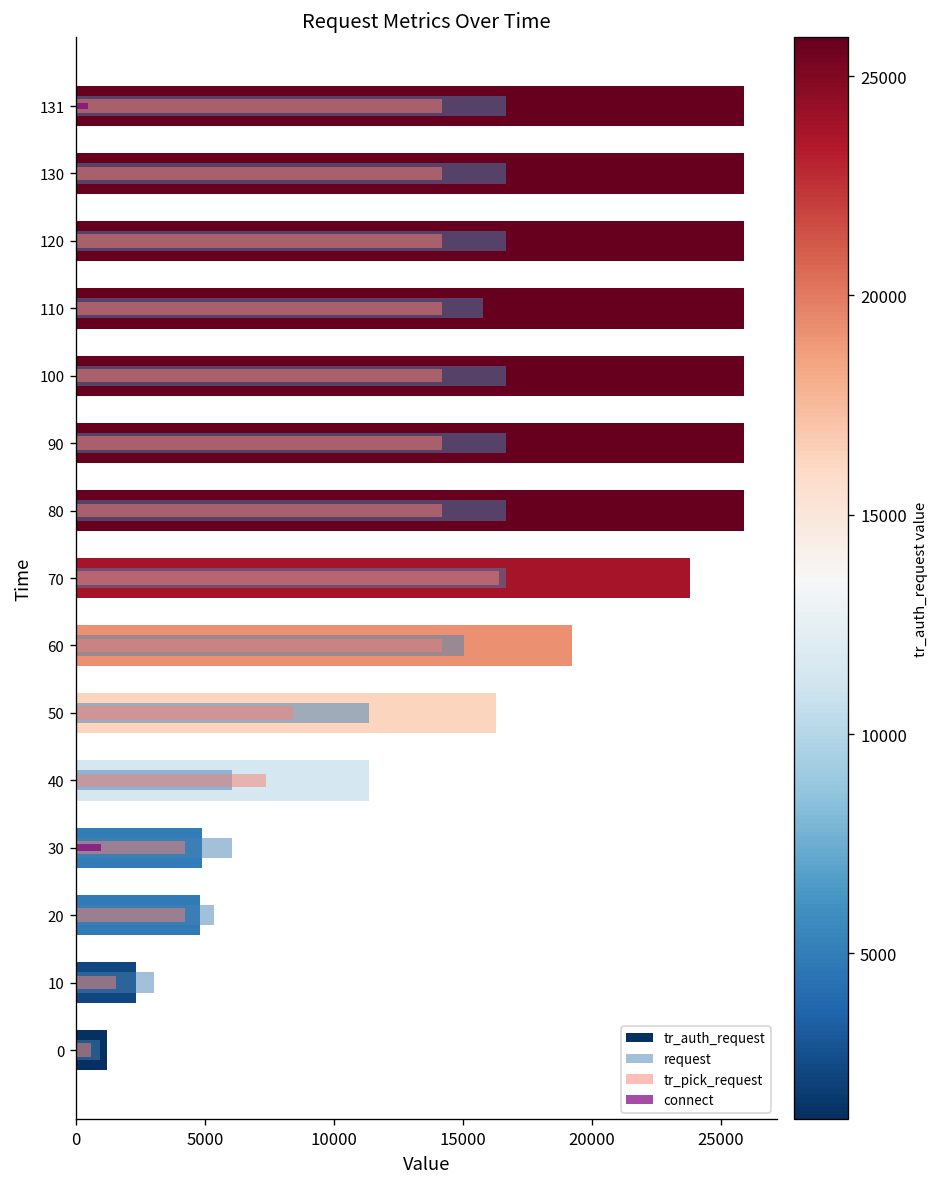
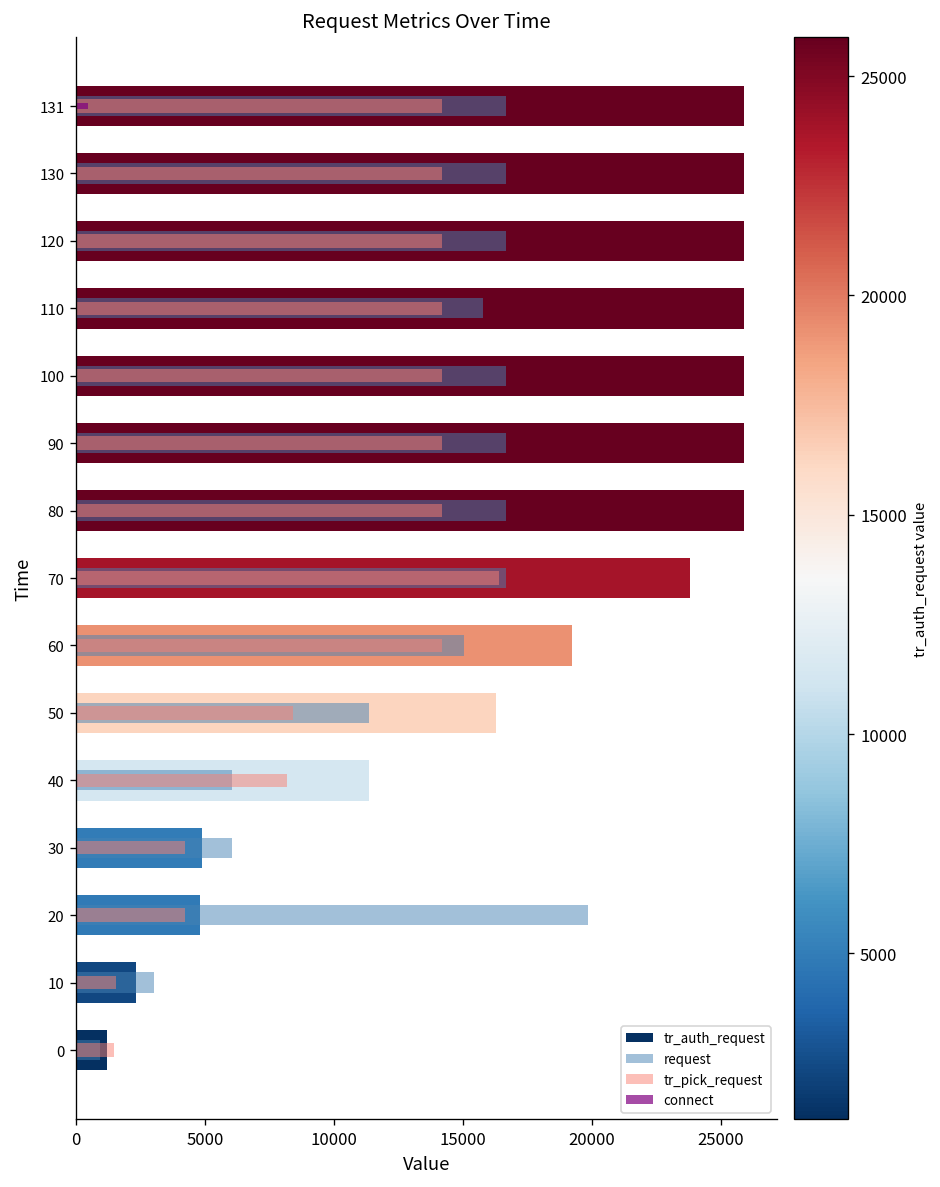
tr_pick_request, 40: 7400 -> 8200
connect, 30: 1000 -> 0
request, 20: 5400 -> 19800
tr_pick_request, 0: 600 -> 1500
